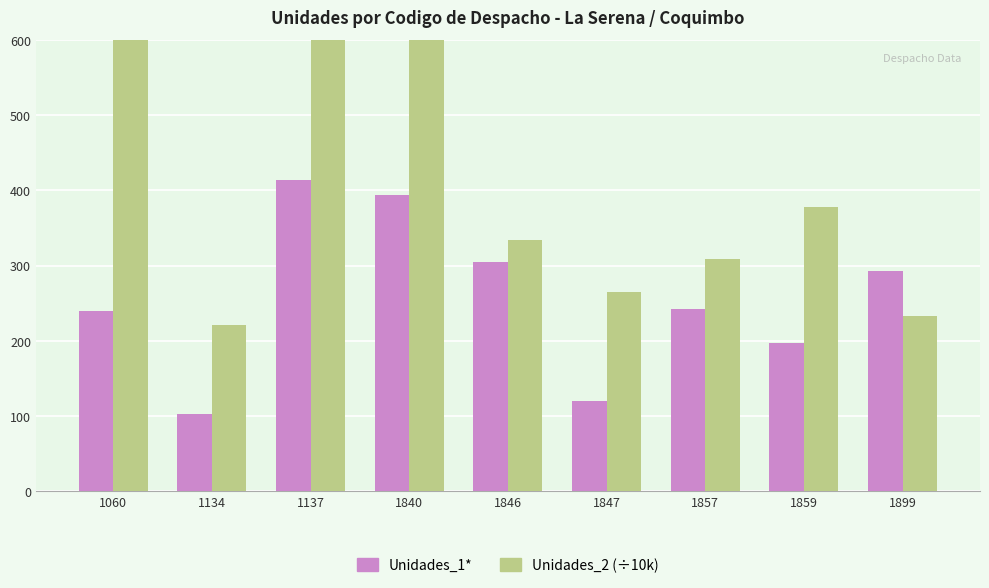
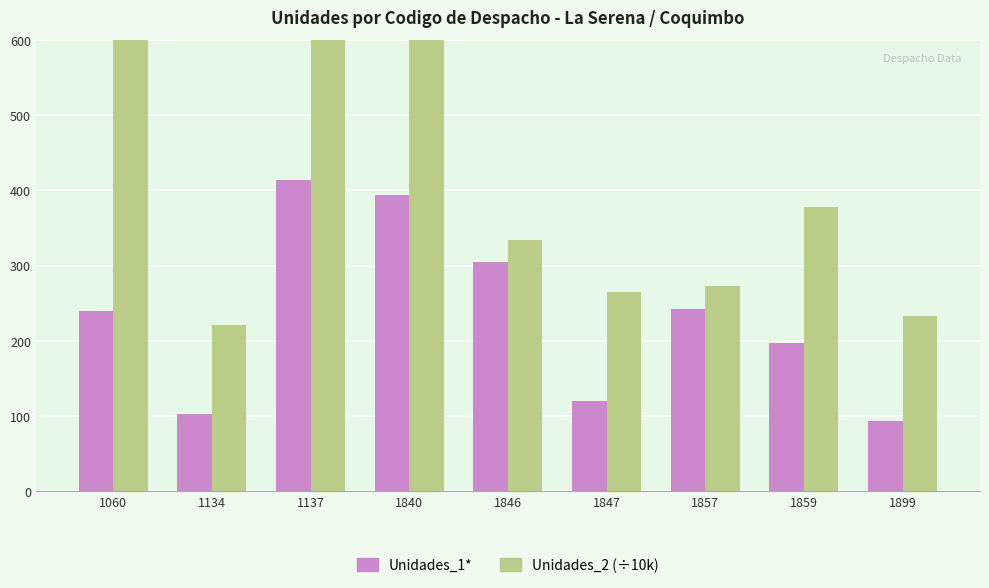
Unidades_2 (÷10k), 1857: 310 -> 270
Unidades_1*, 1899: 290 -> 90
